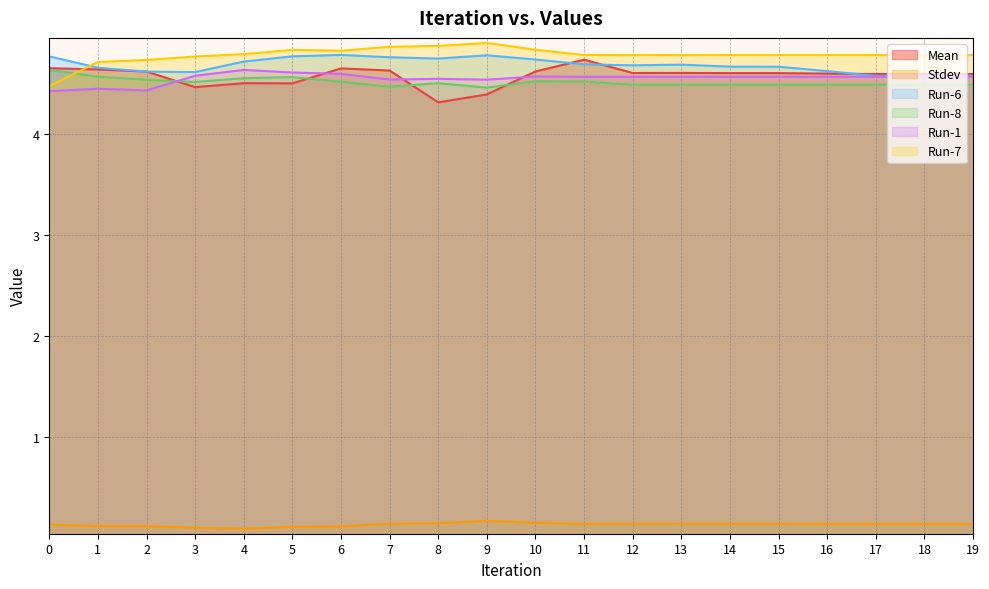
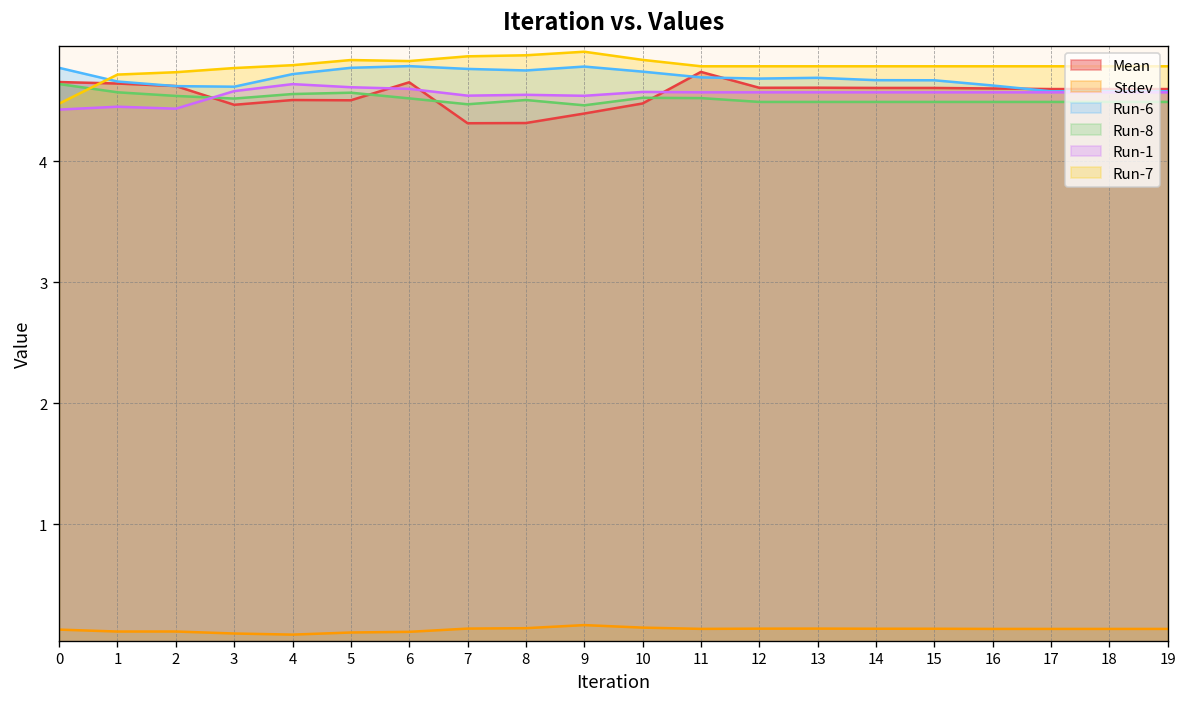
Mean, 7: 4.63 -> 4.31
Mean, 10: 4.62 -> 4.48
